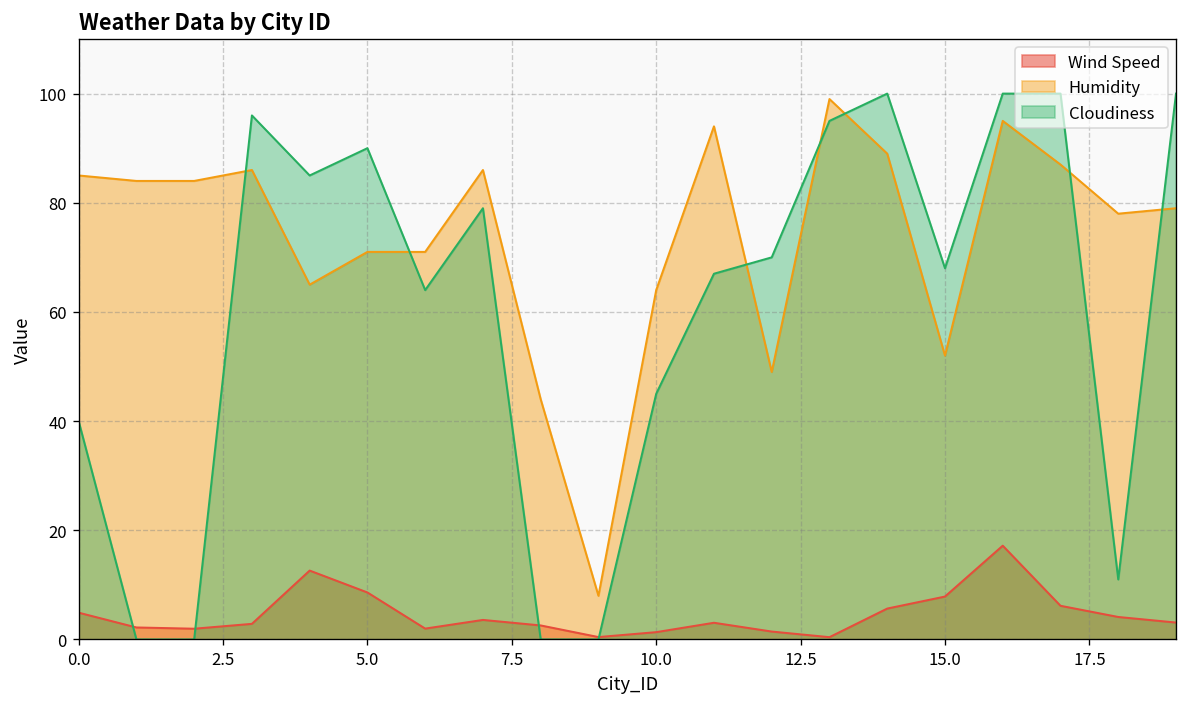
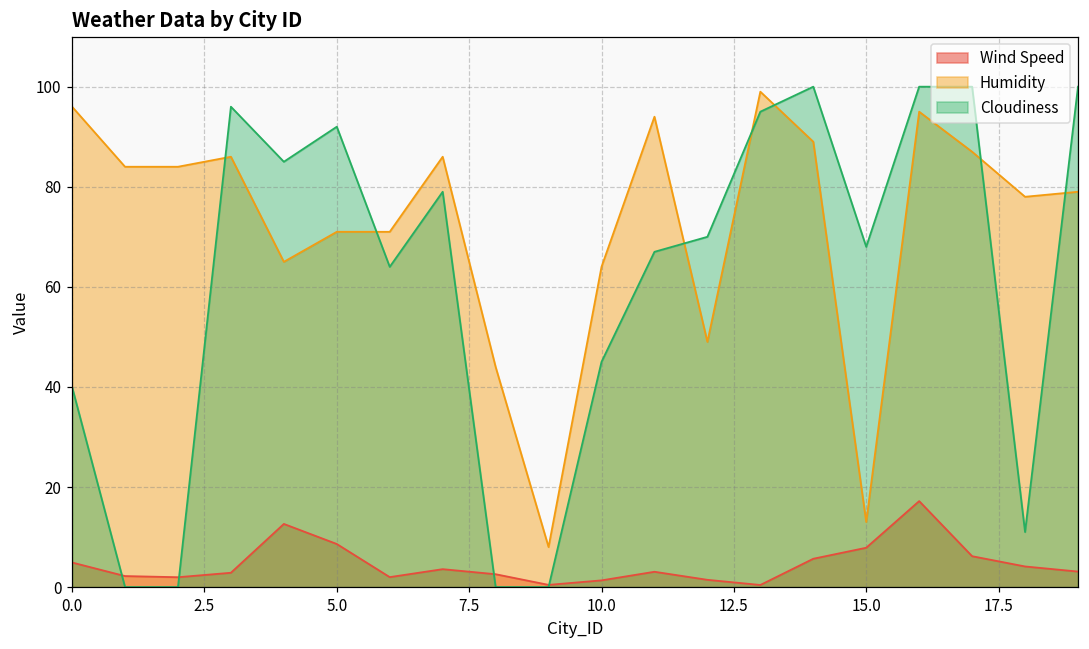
Humidity, 0.0: 85 -> 96
Cloudiness, 5.0: 90 -> 92
Humidity, 15.0: 52 -> 13
